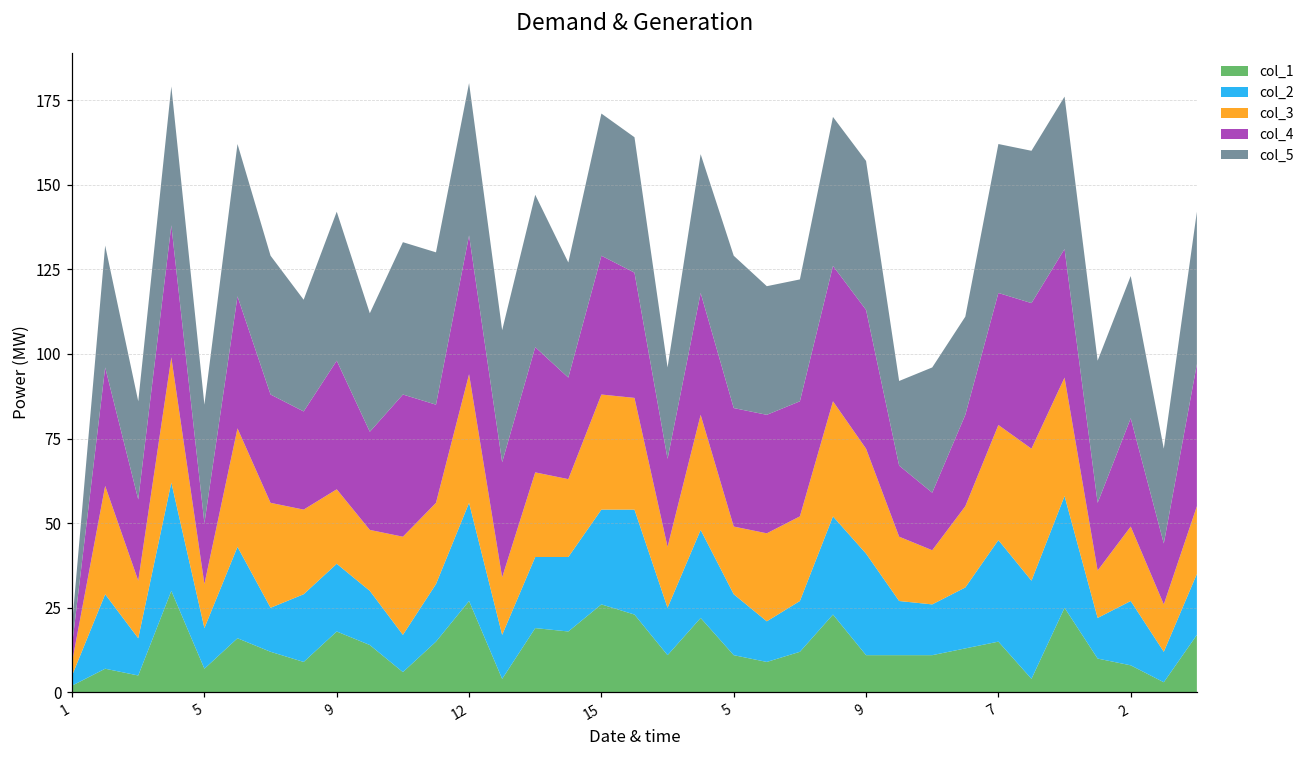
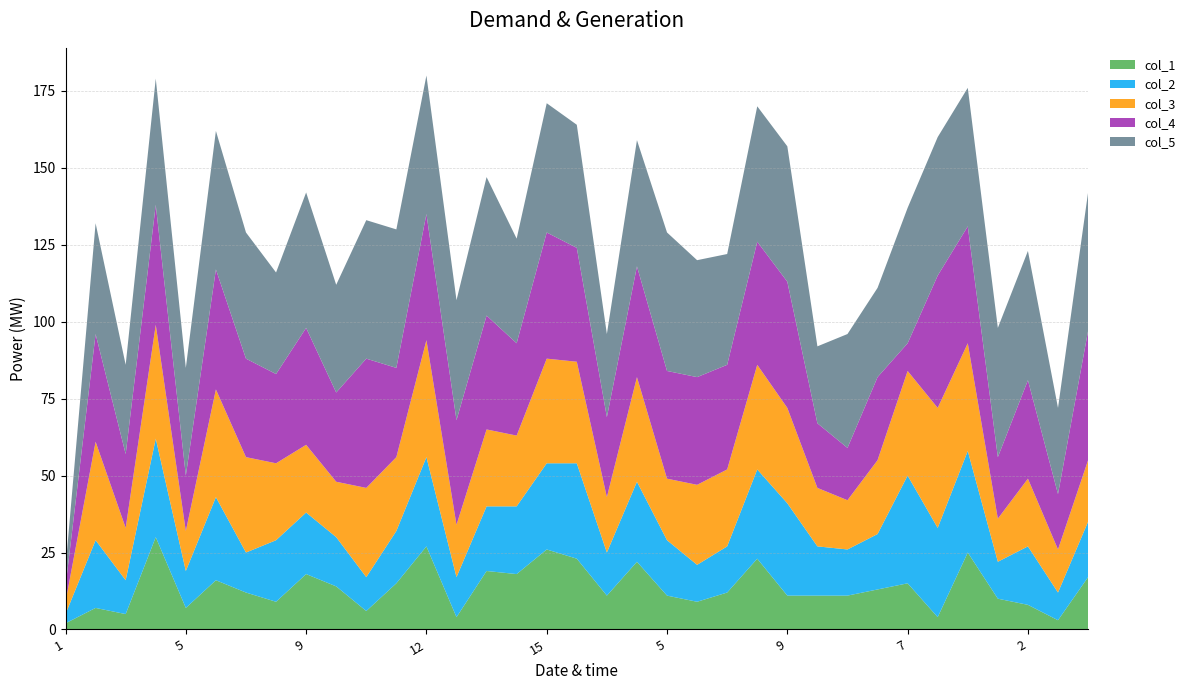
col_2, 7: 30 -> 35
col_4, 7: 39 -> 9
